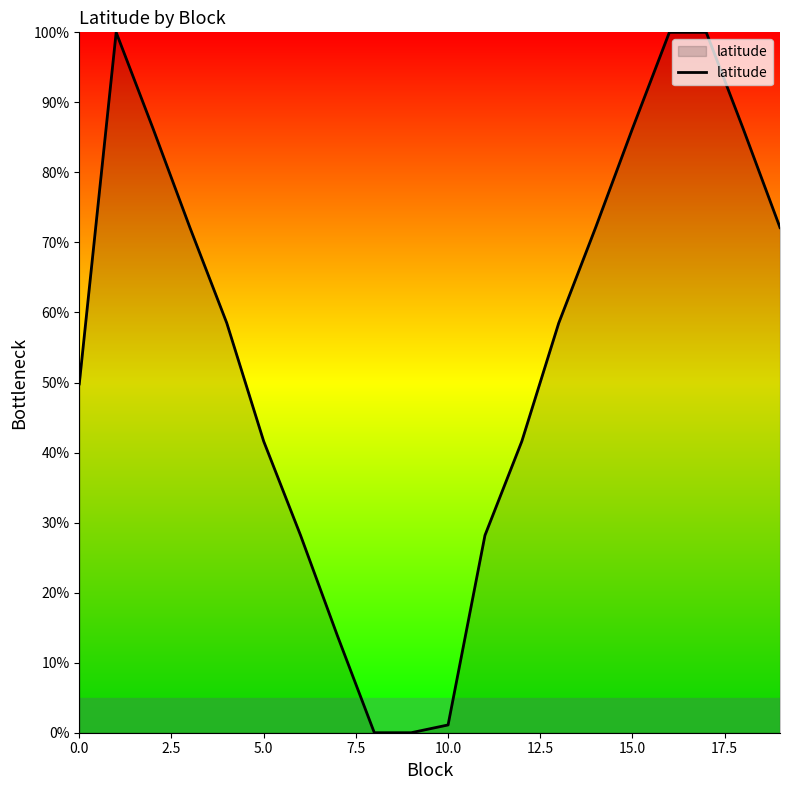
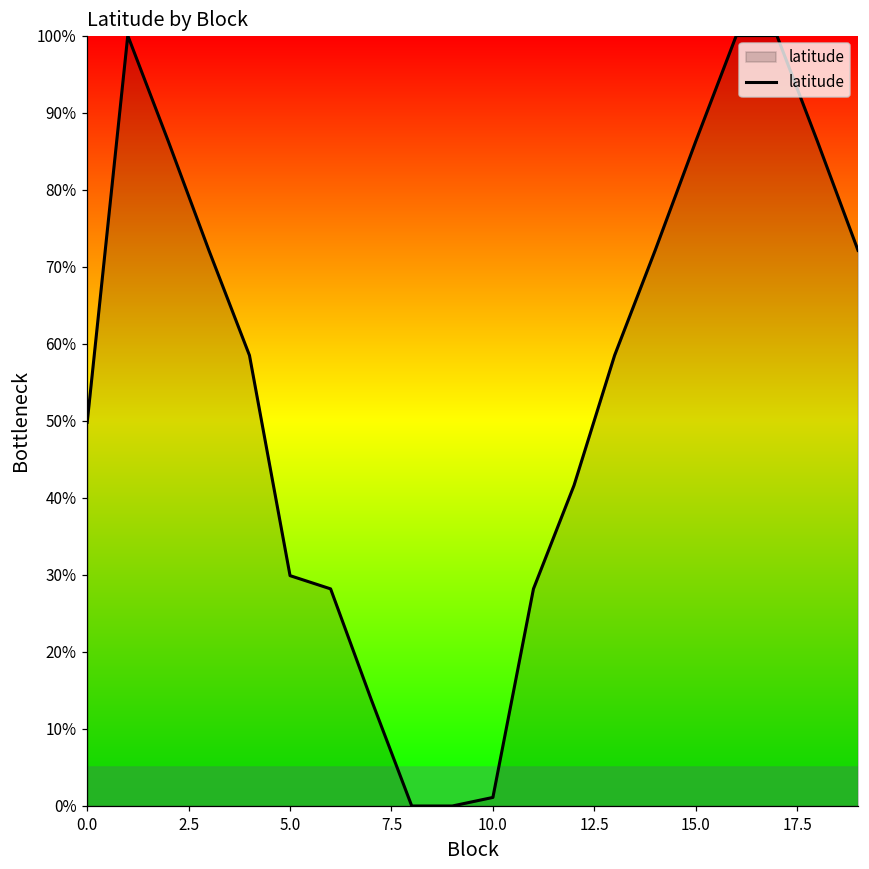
5.0: 42% -> 30%
